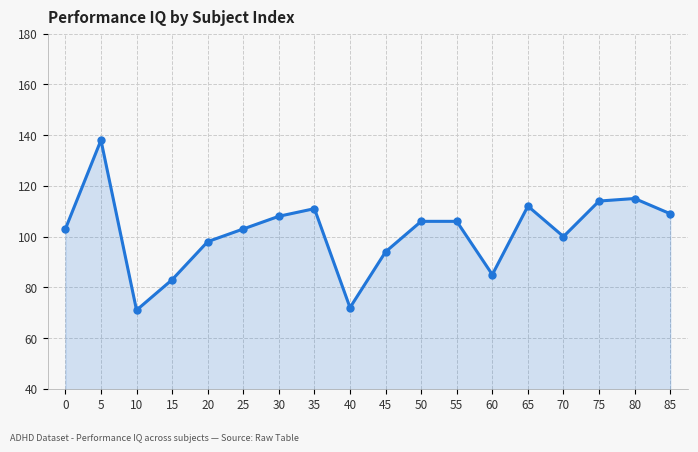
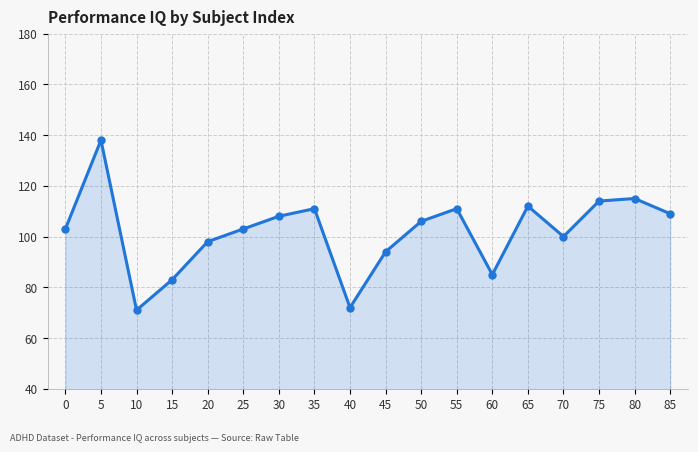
55: 106 -> 111
